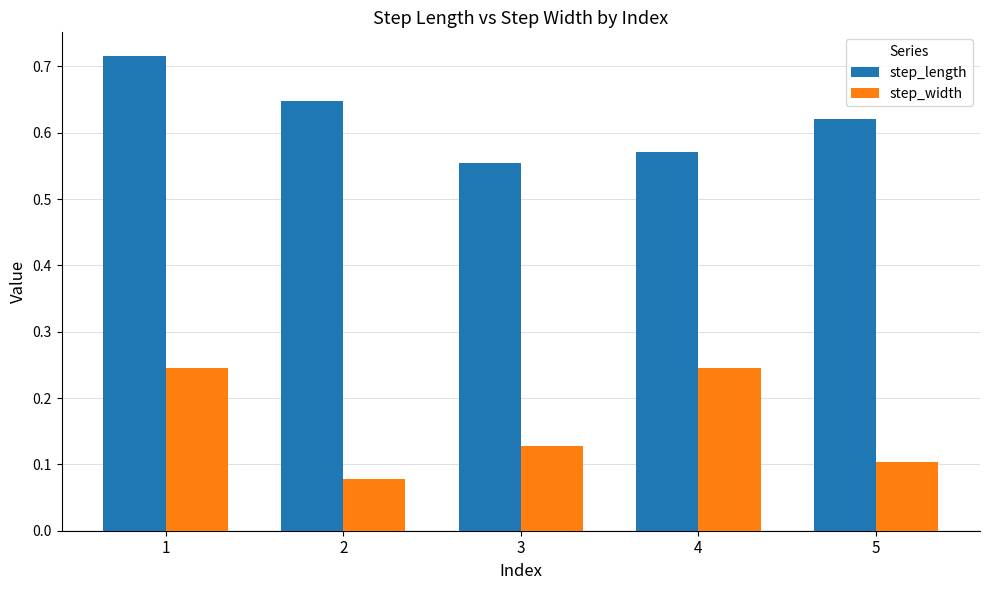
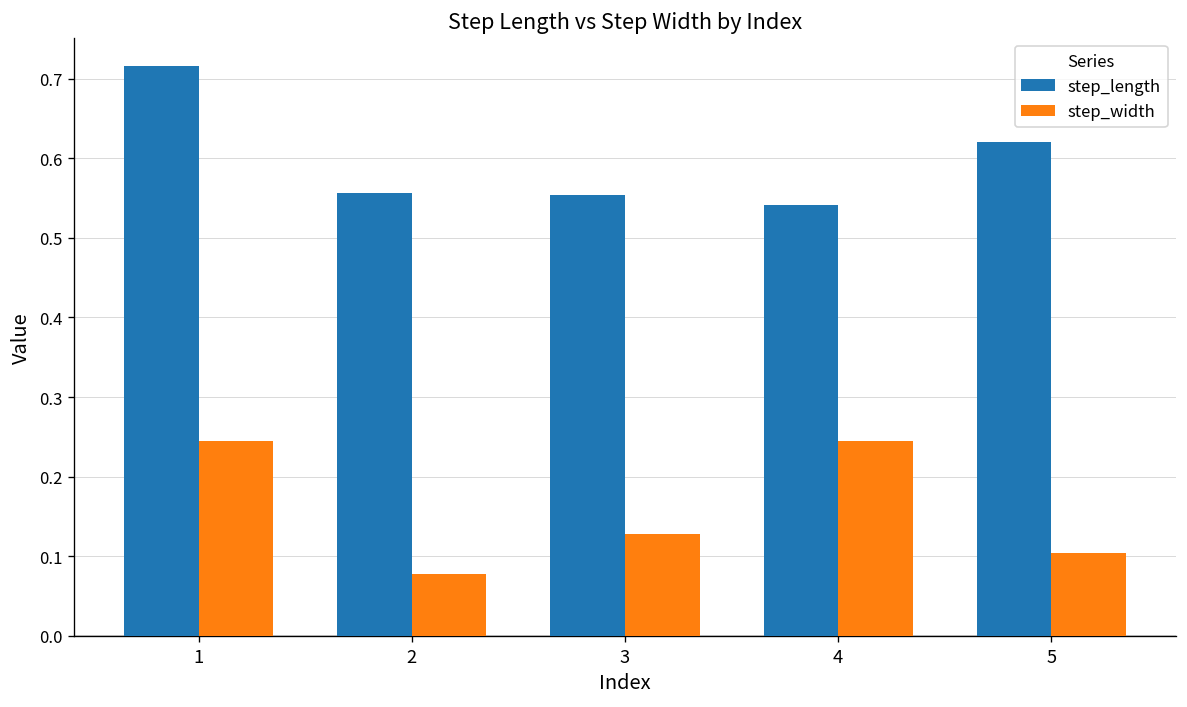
step_length, 2: 0.65 -> 0.56
step_length, 4: 0.57 -> 0.54
